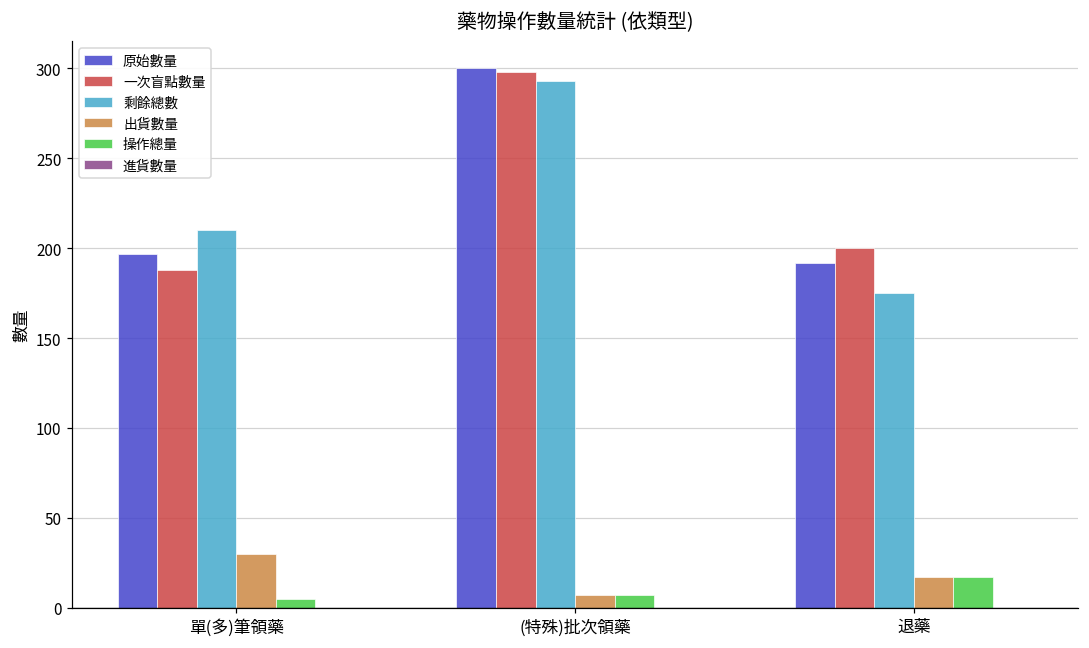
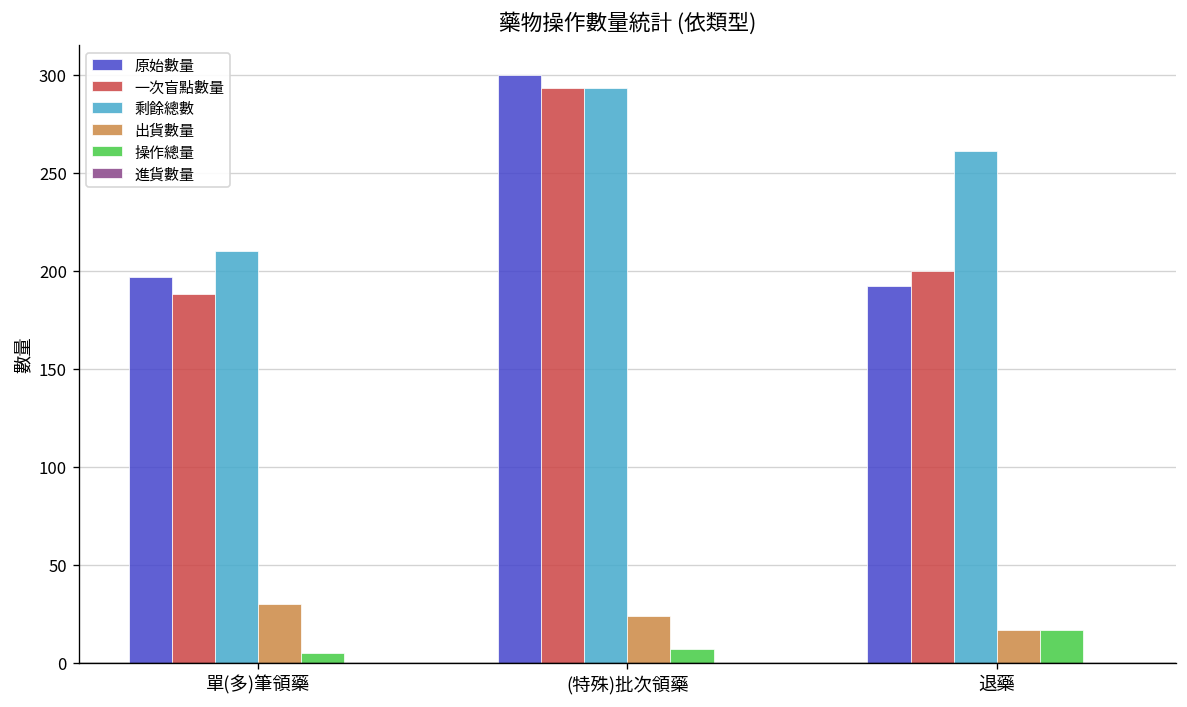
一次盲點數量, (特殊)批次領藥: 298 -> 293
出貨數量, (特殊)批次領藥: 7 -> 24
剩餘總數, 退藥: 175 -> 261
